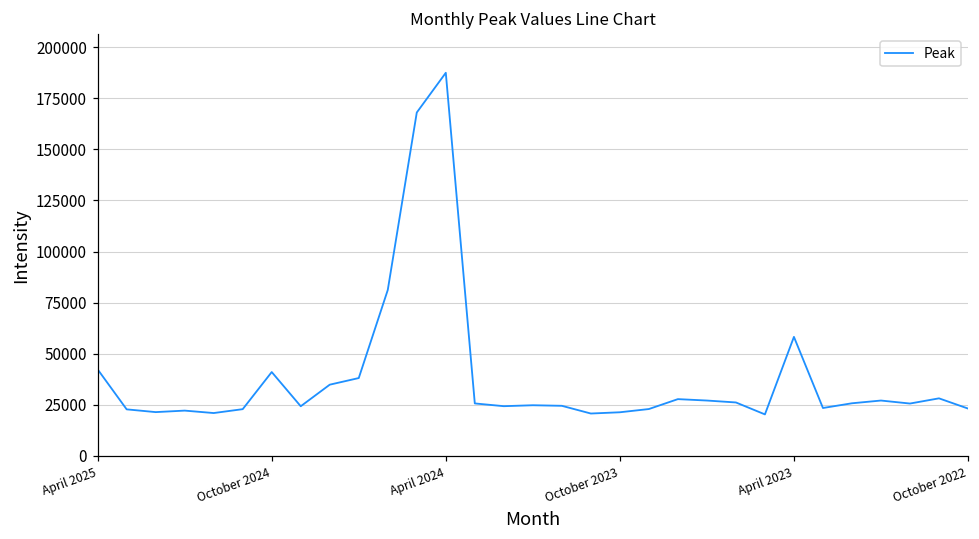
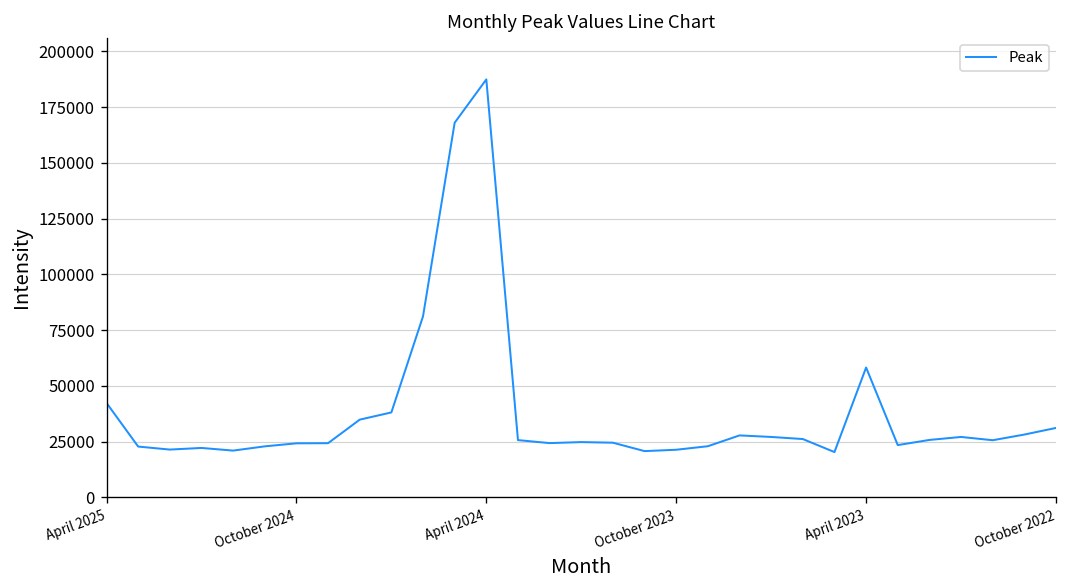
October 2024: 41000 -> 24000
October 2022: 23000 -> 31000
